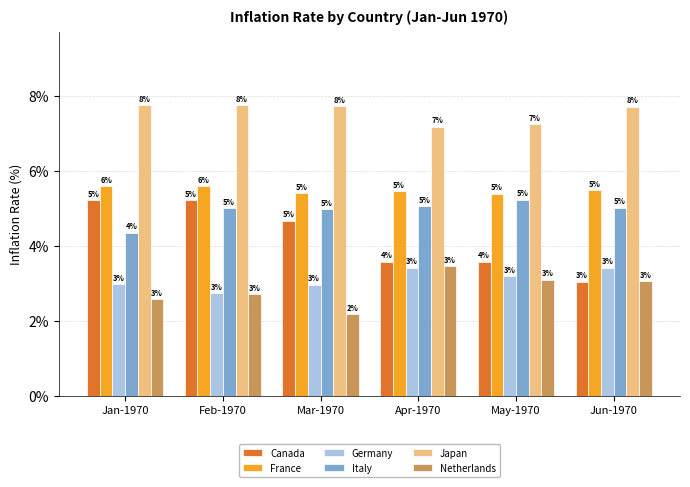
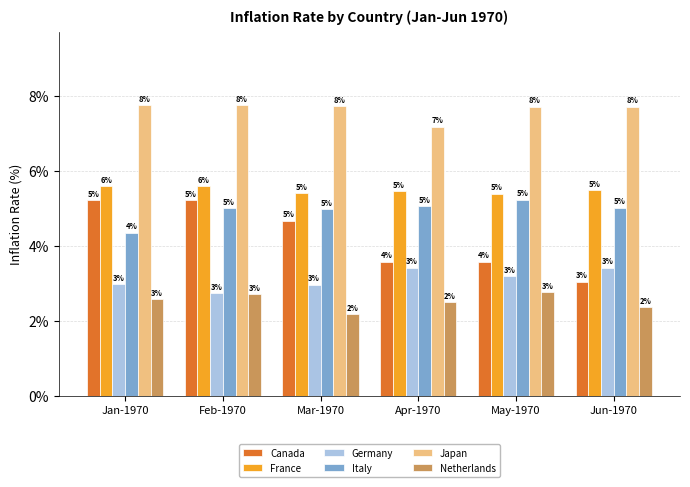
Netherlands, Apr-1970: 3% -> 2%
Japan, May-1970: 7% -> 8%
Netherlands, May-1970: 3.1% -> 2.8%
Netherlands, Jun-1970: 3% -> 2%
